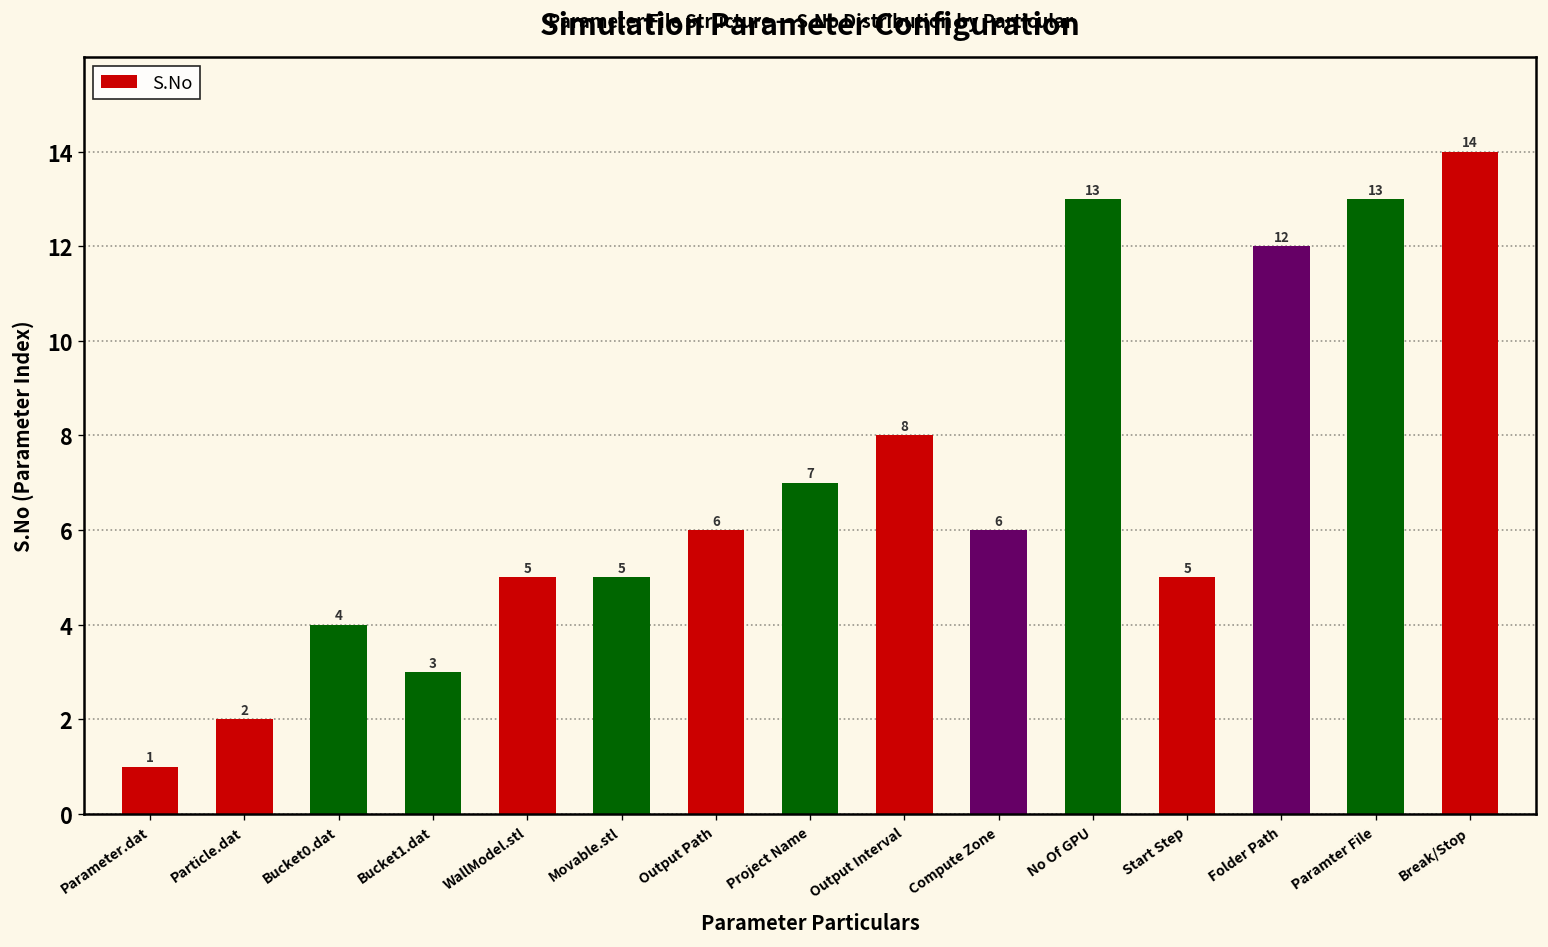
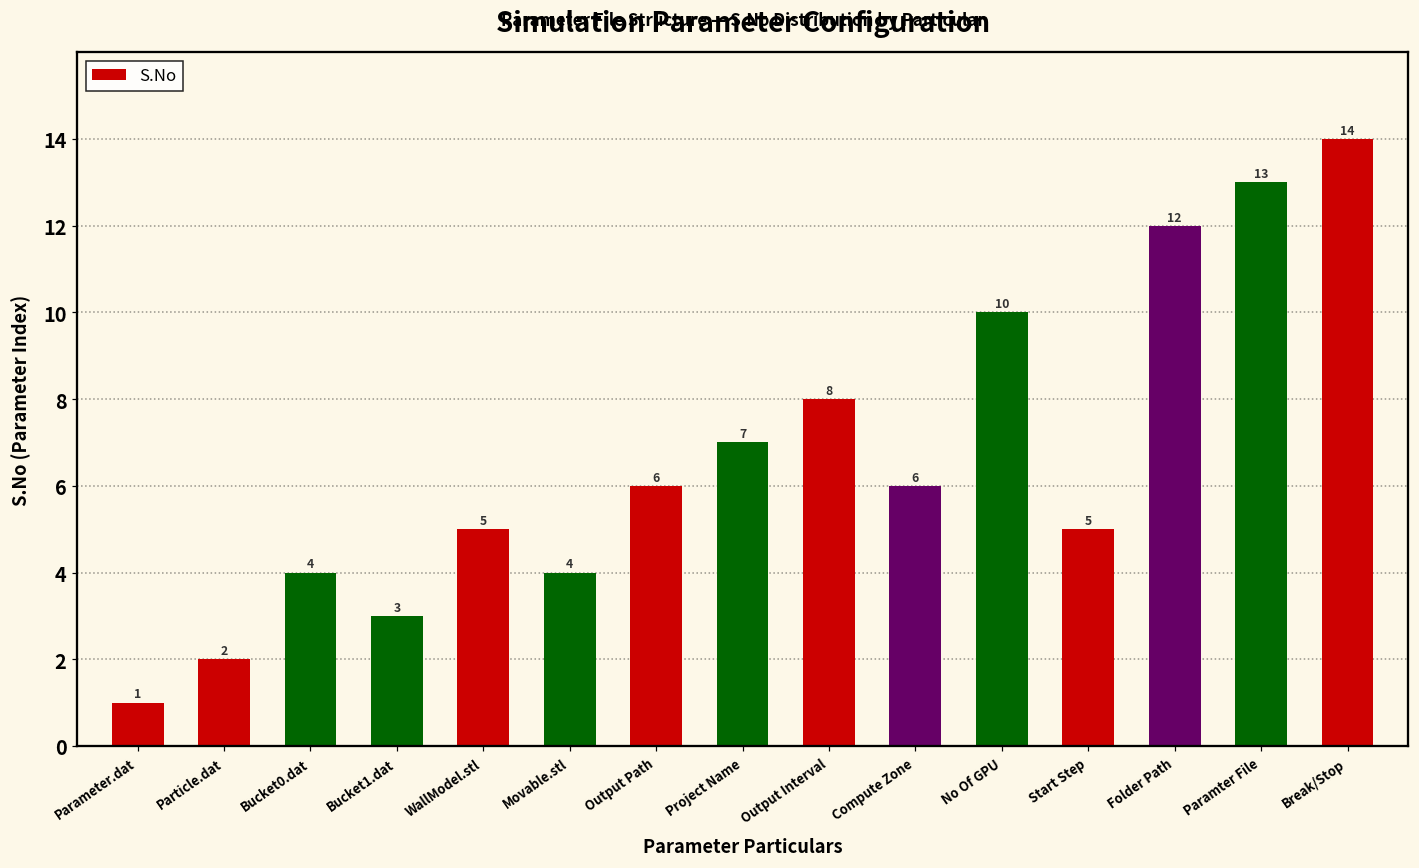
Movable.stl: 5 -> 4
No Of GPU: 13 -> 10
